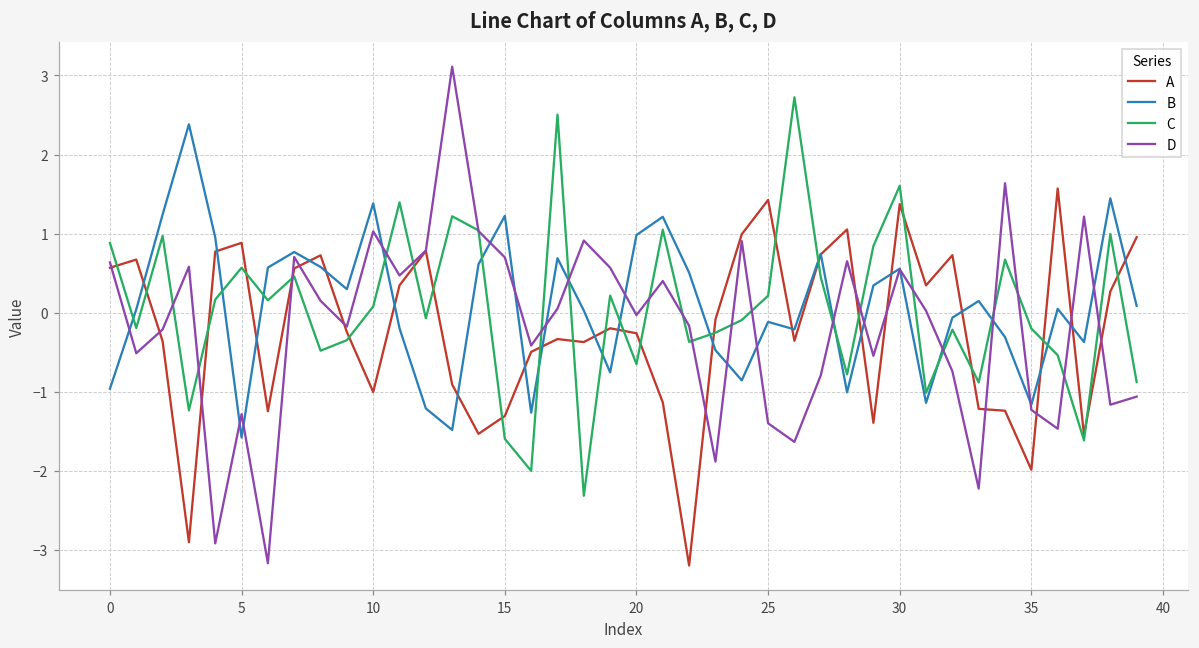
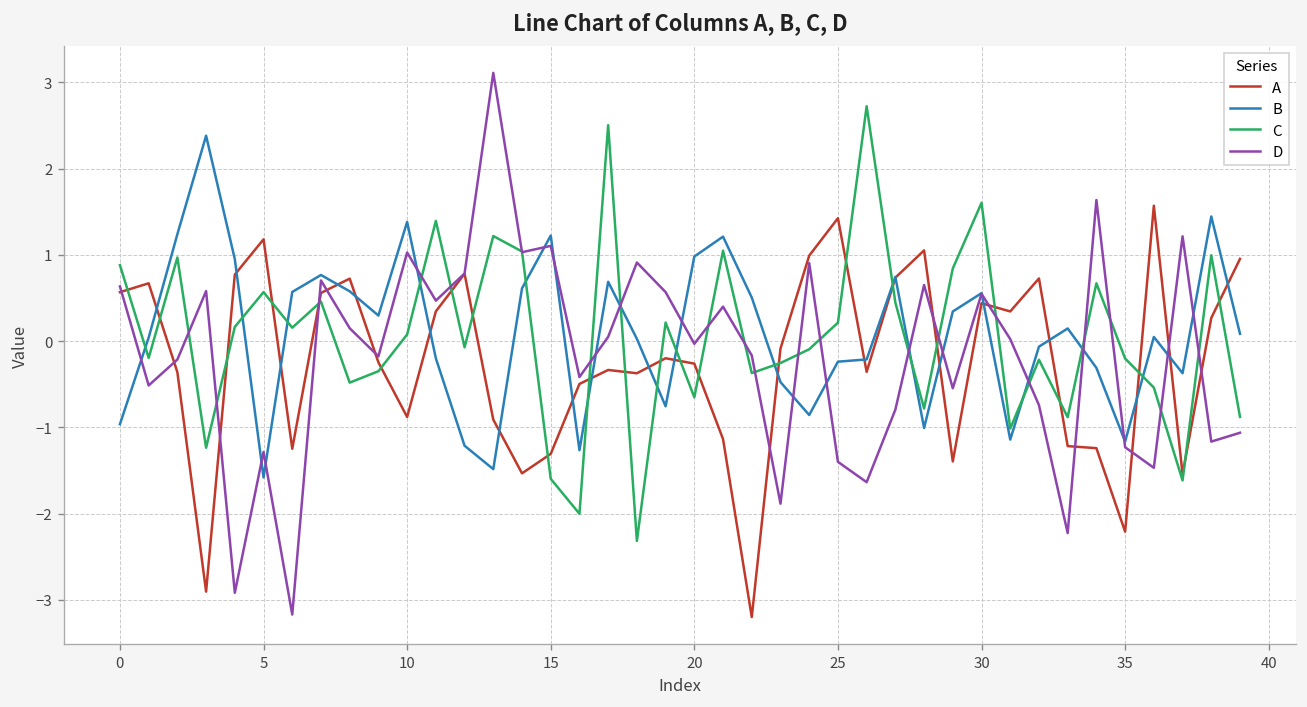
A, 5: 0.9 -> 1.2
A, 10: -1.0 -> -0.9
D, 15: 0.7 -> 1.1
B, 25: -0.1 -> -0.2
A, 30: 1.4 -> 0.4
A, 35: -2.0 -> -2.2
